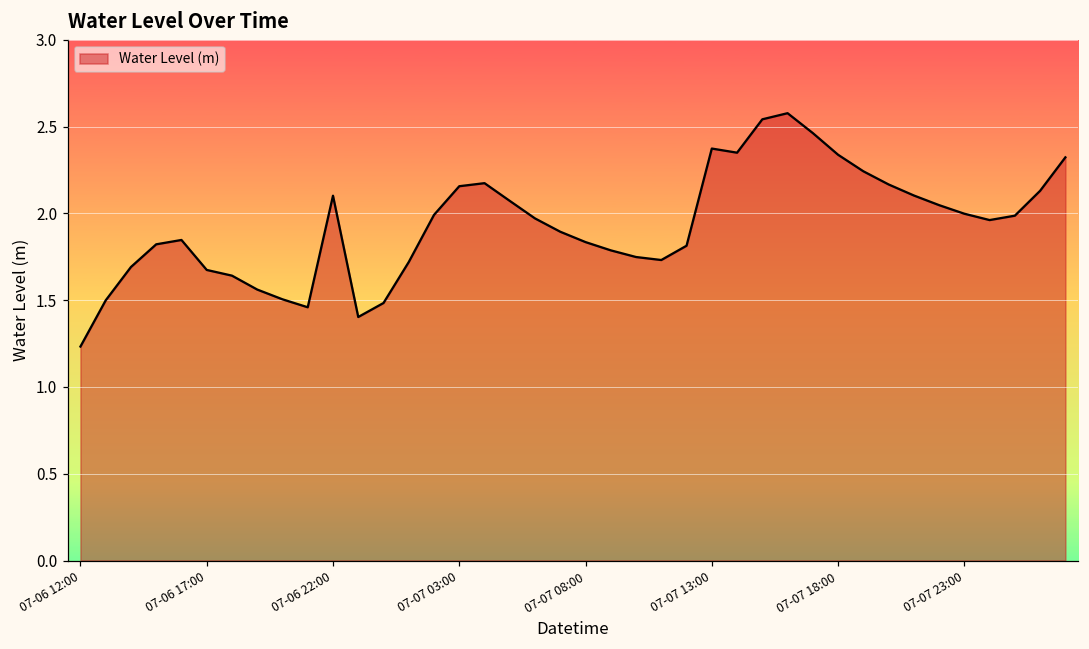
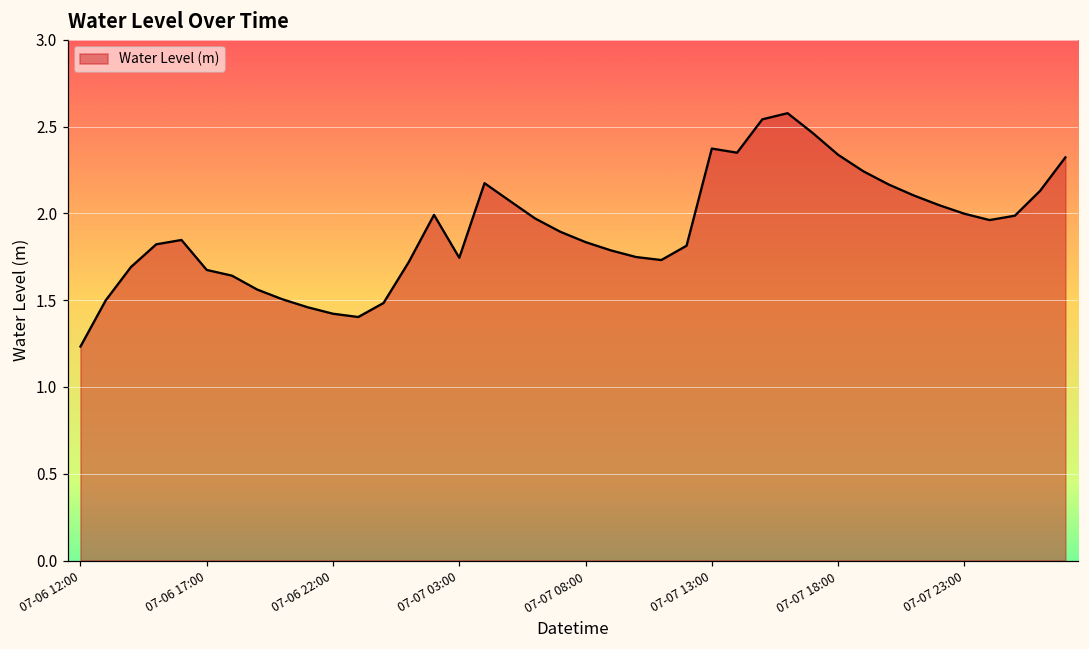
07-06 22:00: 2.10 -> 1.42
07-07 03:00: 2.16 -> 1.74
